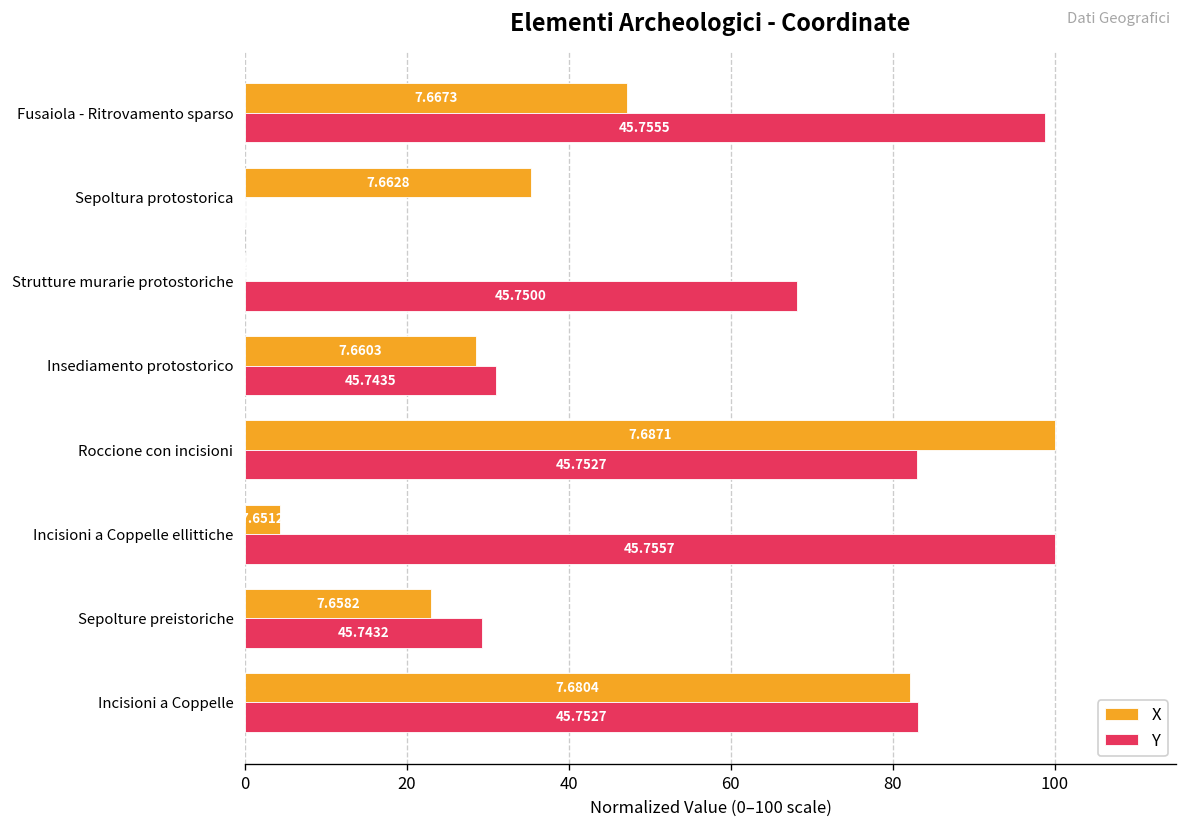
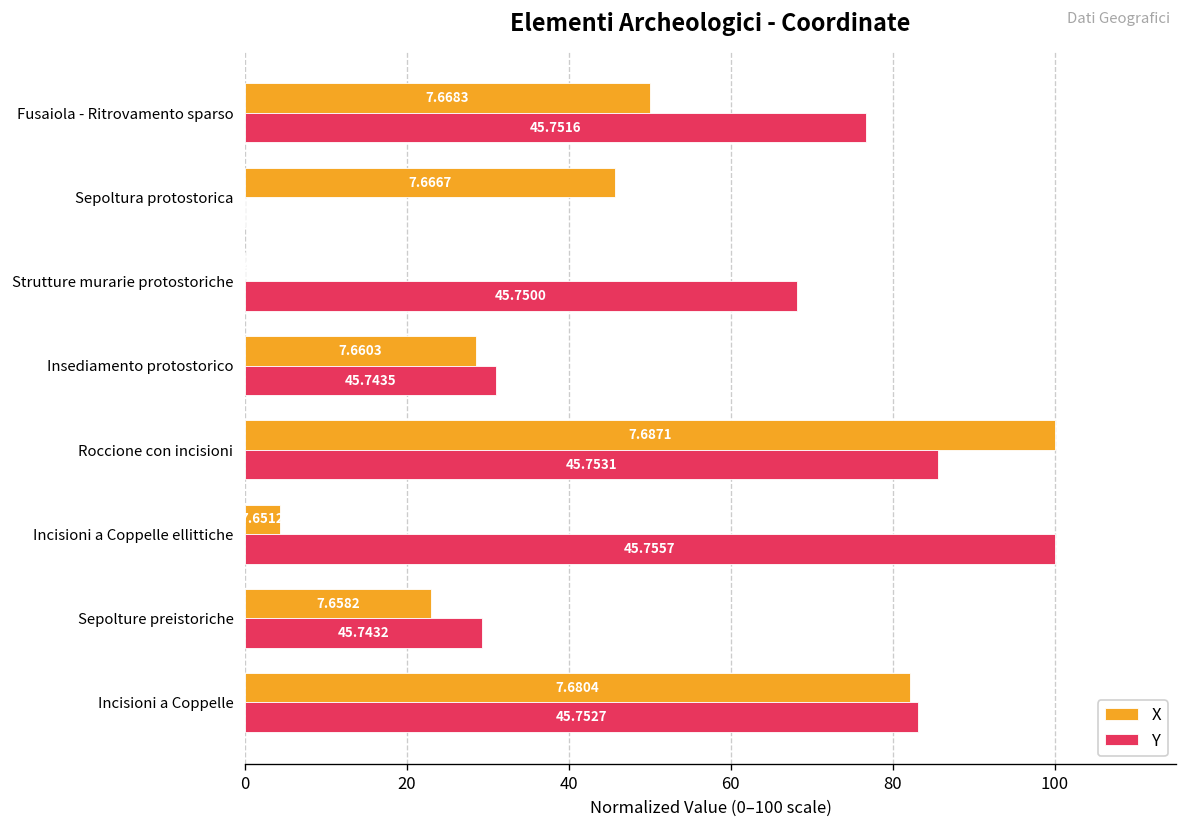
X, Fusaiola - Ritrovamento sparso: 7.6673 -> 7.6683
Y, Fusaiola - Ritrovamento sparso: 45.7555 -> 45.7516
X, Sepoltura protostorica: 7.6628 -> 7.6667
Y, Roccione con incisioni: 45.7527 -> 45.7531
